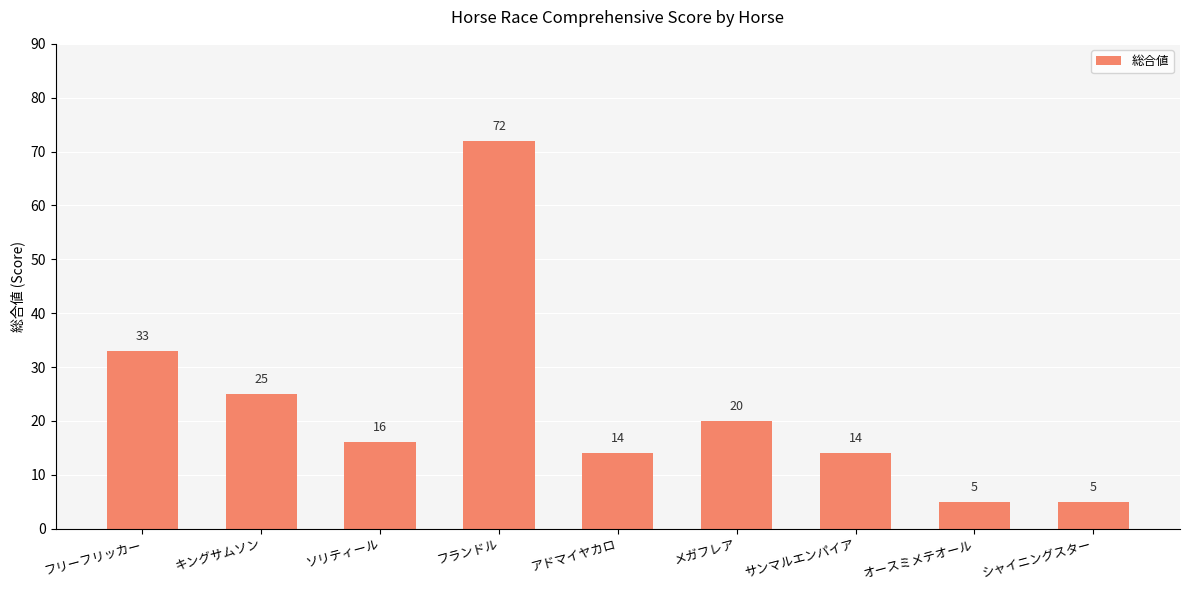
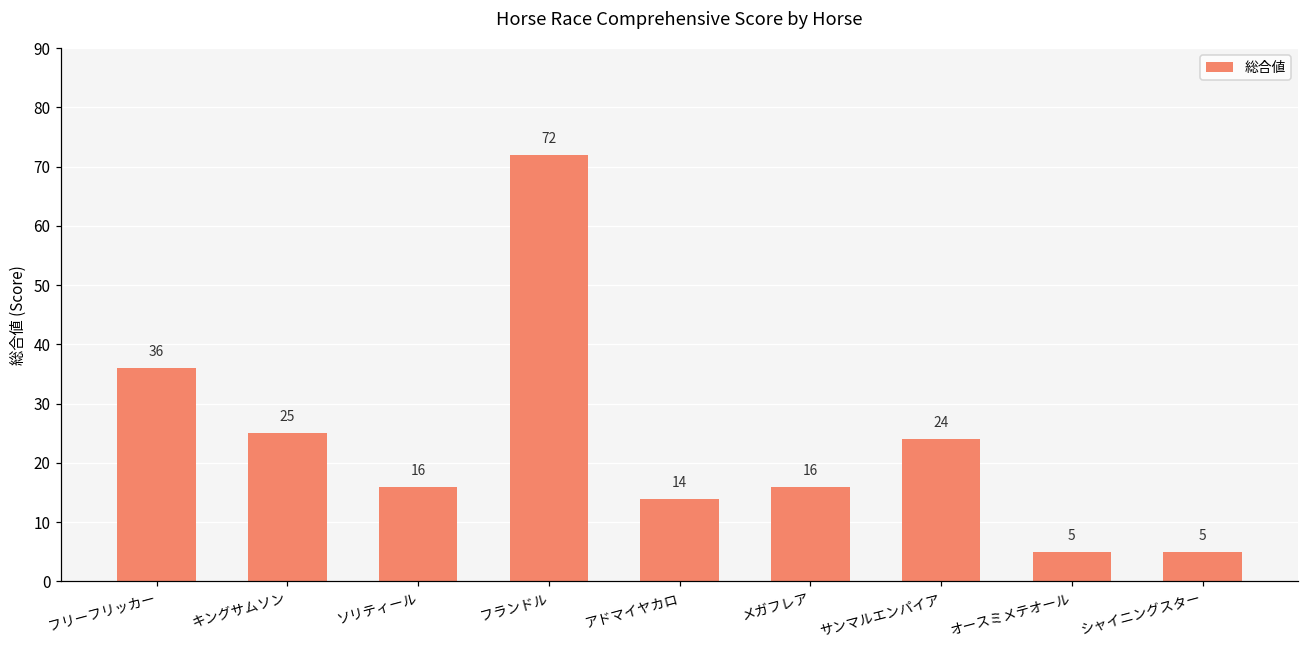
フリーフリッカー: 33 -> 36
メガフレア: 20 -> 16
サンマルエンパイア: 14 -> 24
